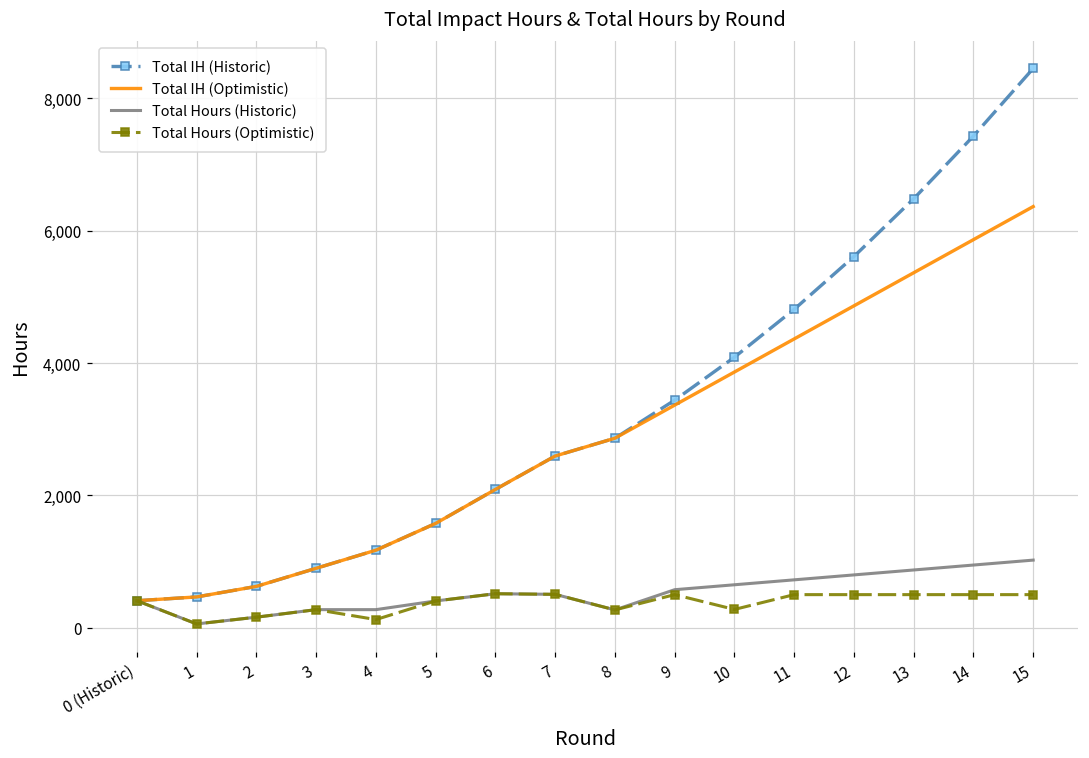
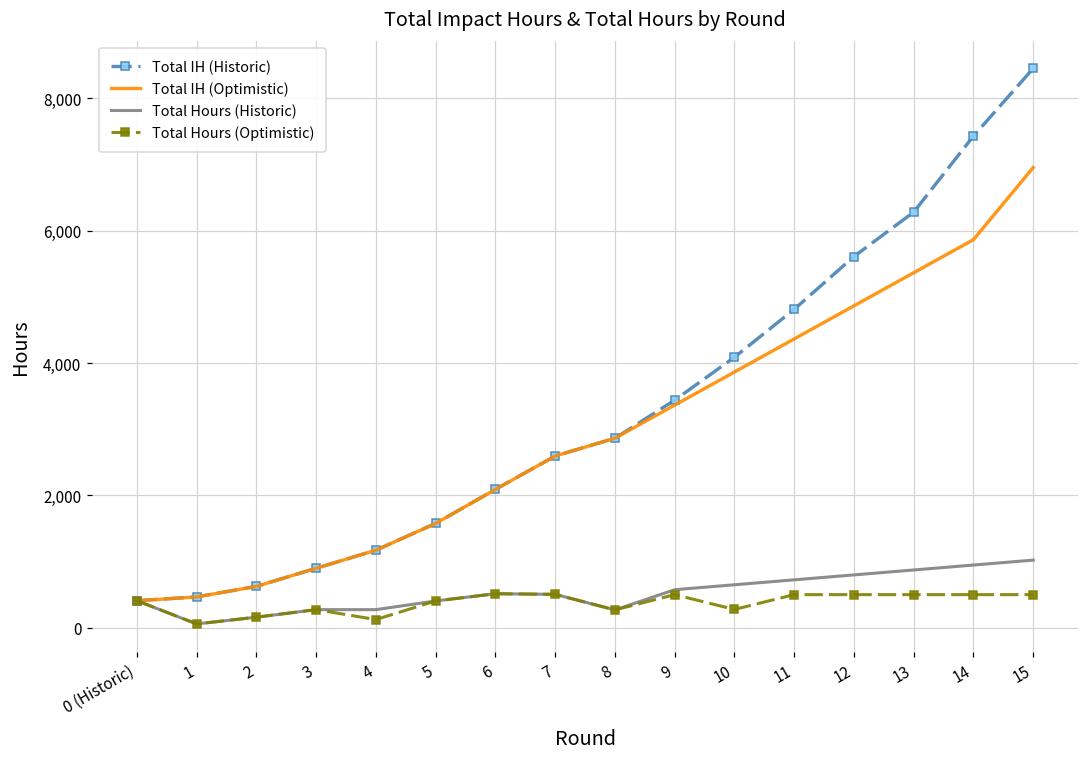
Total IH (Historic), 13: 6,500 -> 6,300
Total IH (Optimistic), 15: 6,400 -> 7,000
